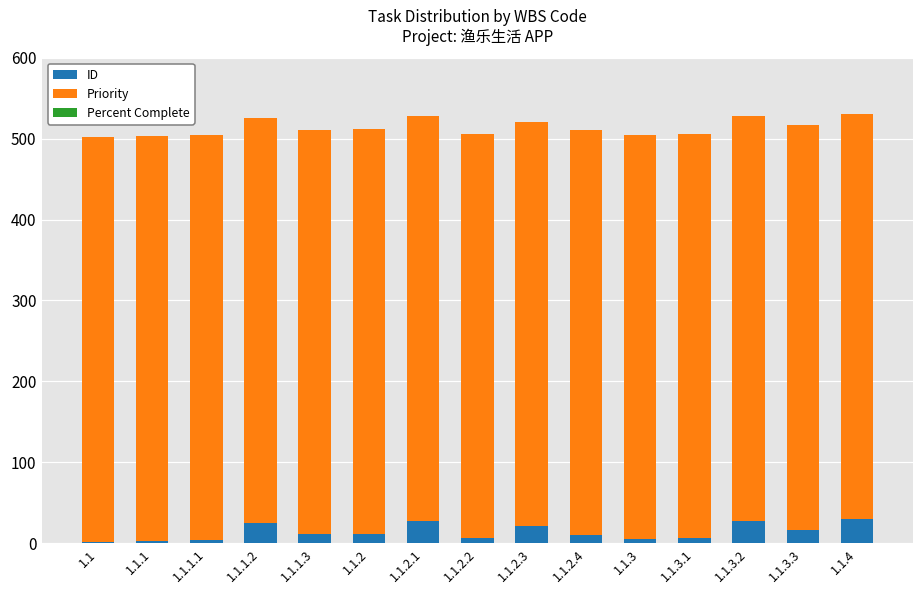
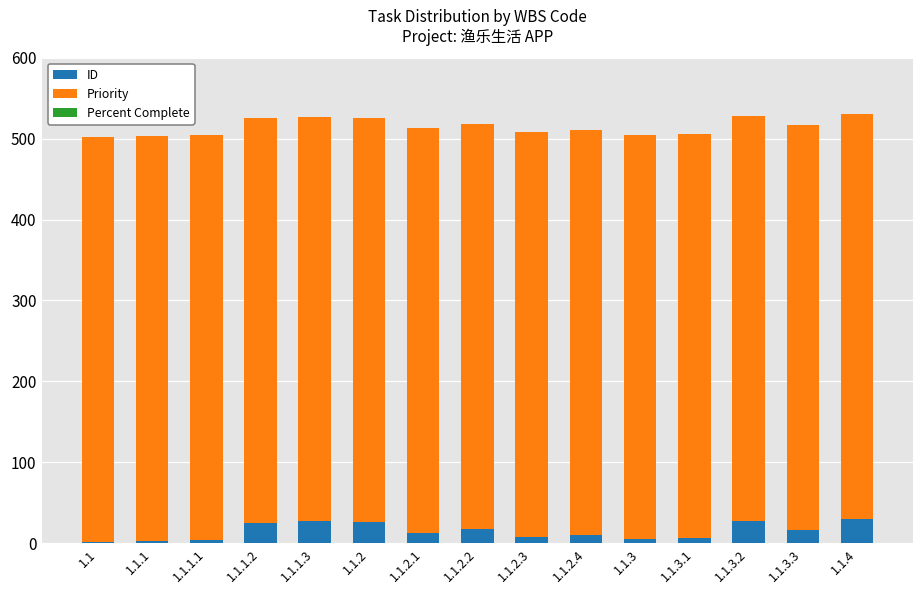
ID, 1.1.1.3: 10 -> 30
ID, 1.1.2: 10 -> 30
ID, 1.1.2.1: 30 -> 10
ID, 1.1.2.2: 10 -> 20
ID, 1.1.2.3: 20 -> 10
